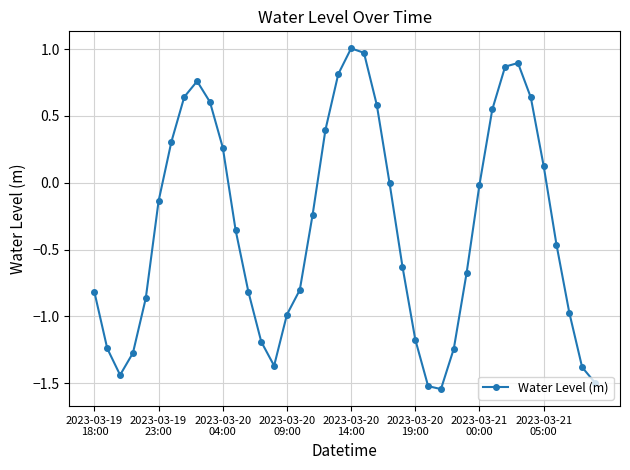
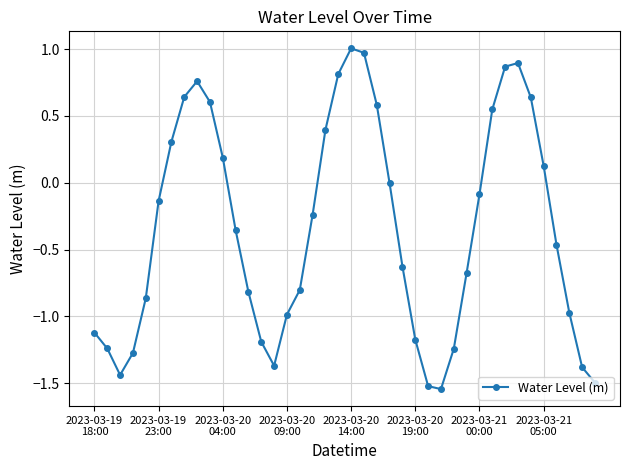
2023-03-19 18:00: -0.82 -> -1.12
2023-03-20 04:00: 0.26 -> 0.19
2023-03-21 00:00: -0.01 -> -0.09
